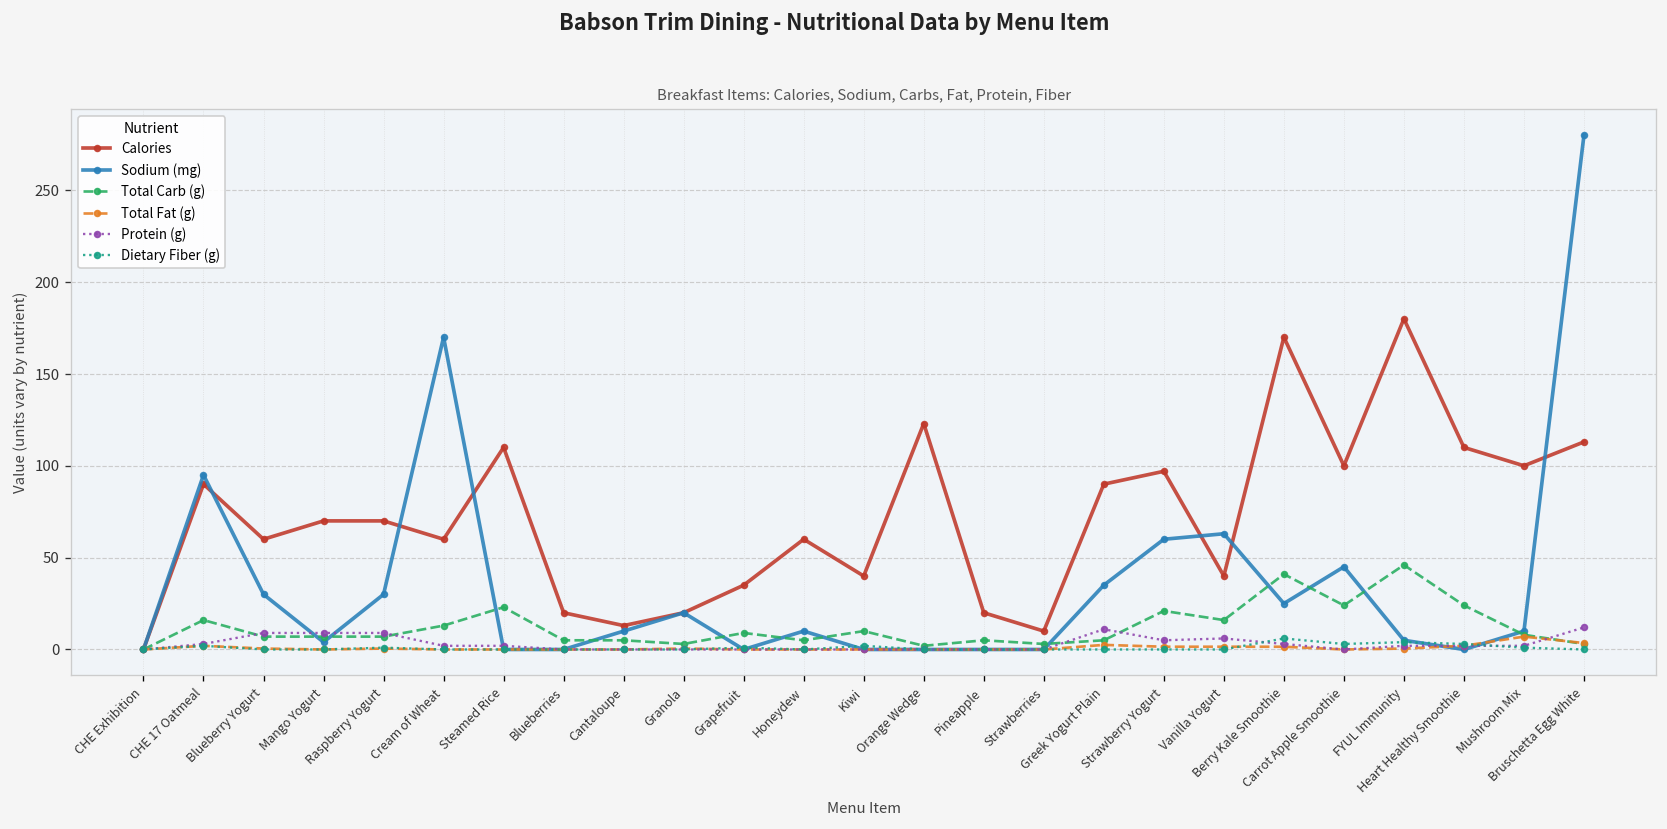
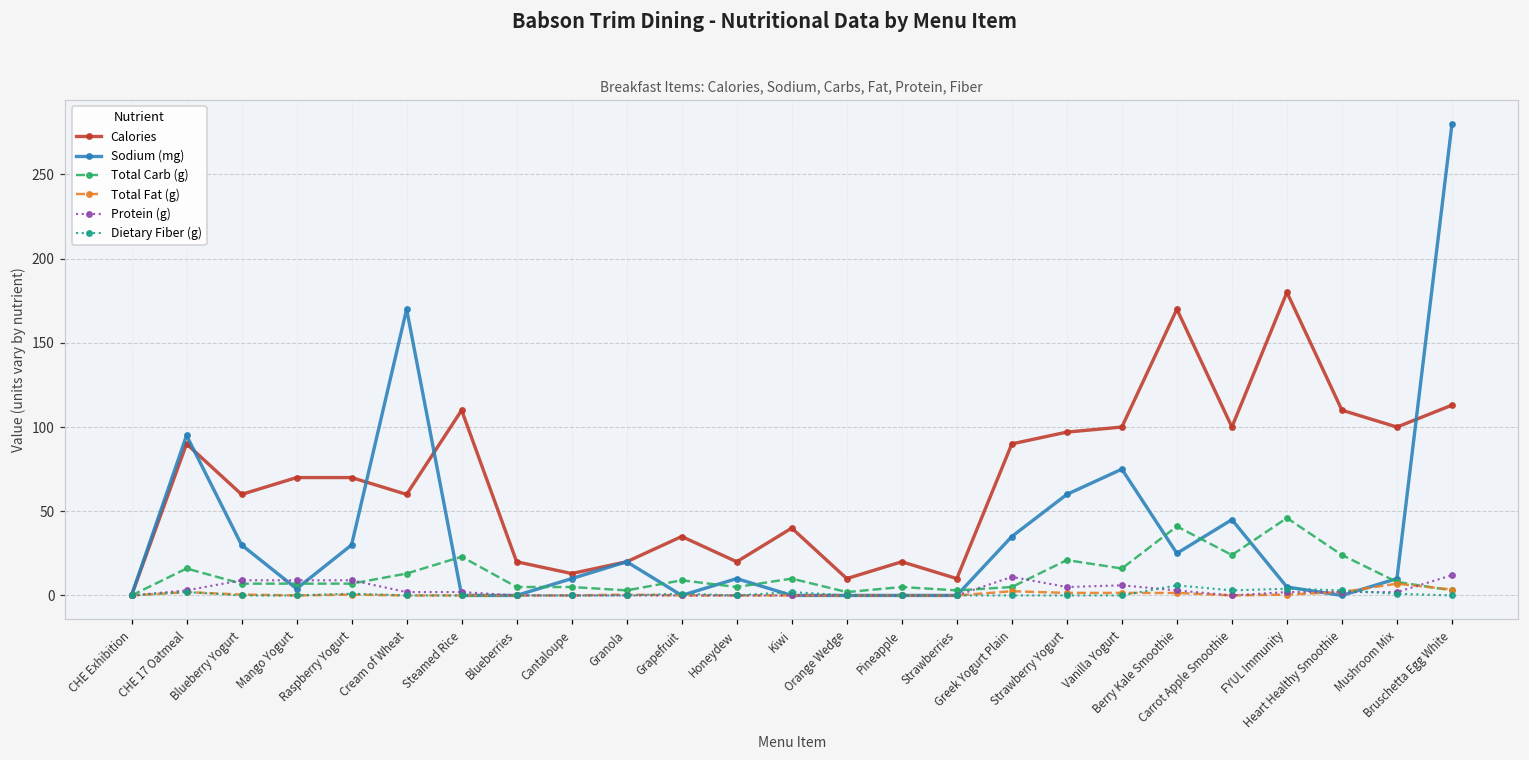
Calories, Honeydew: 60 -> 20
Calories, Orange Wedge: 123 -> 10
Calories, Vanilla Yogurt: 40 -> 100
Sodium (mg), Vanilla Yogurt: 63 -> 75
